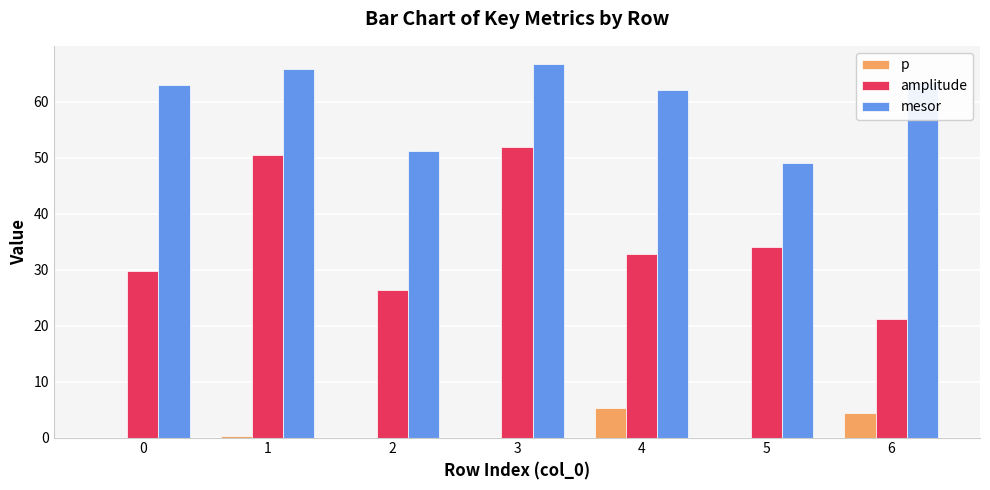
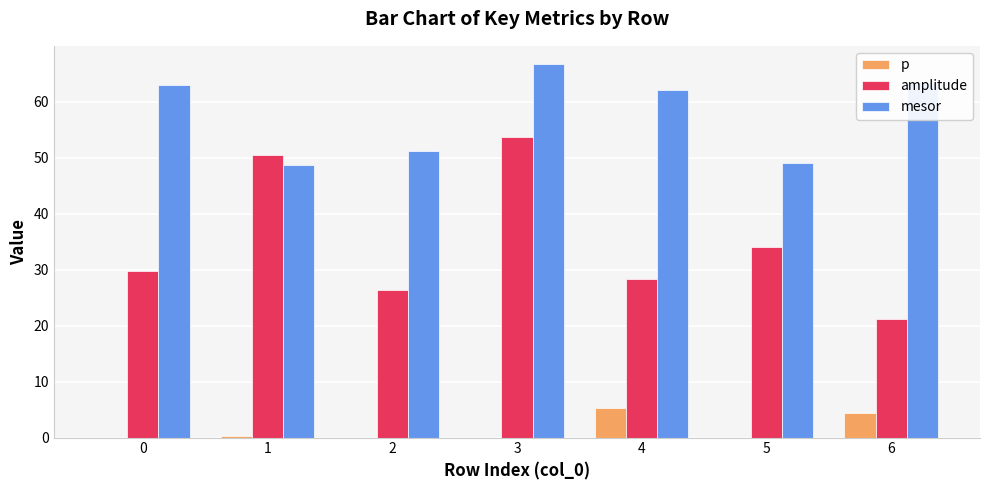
mesor, 1: 66 -> 49
amplitude, 3: 52 -> 54
amplitude, 4: 33 -> 28
